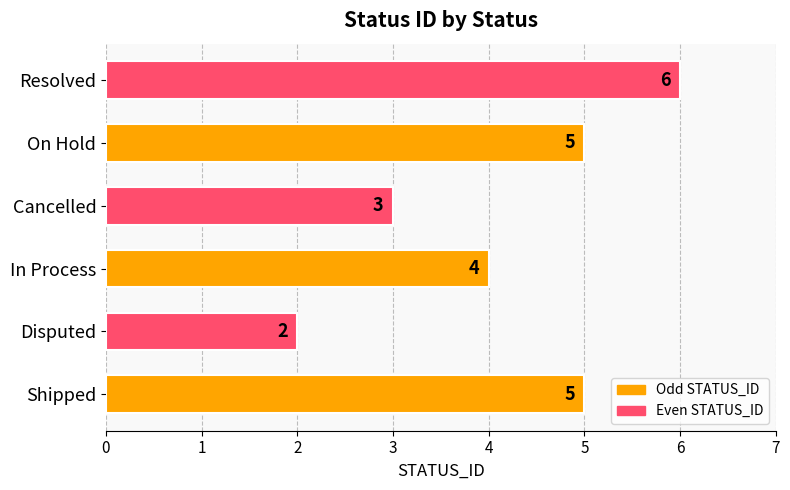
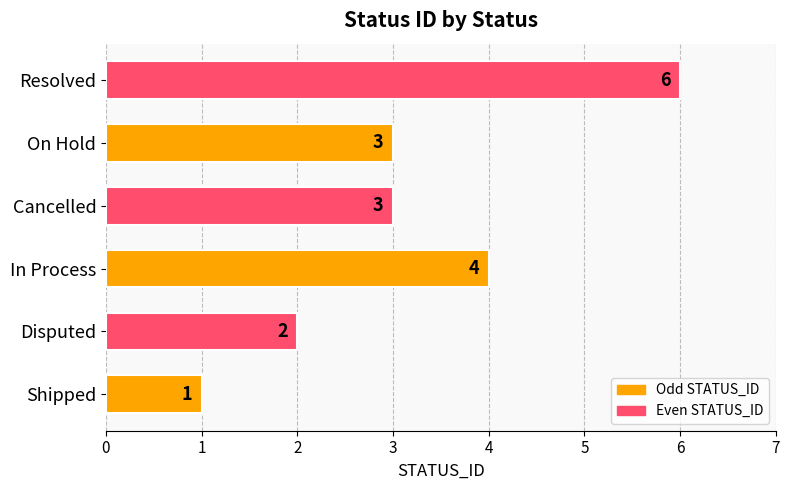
On Hold: 5 -> 3
Shipped: 5 -> 1
